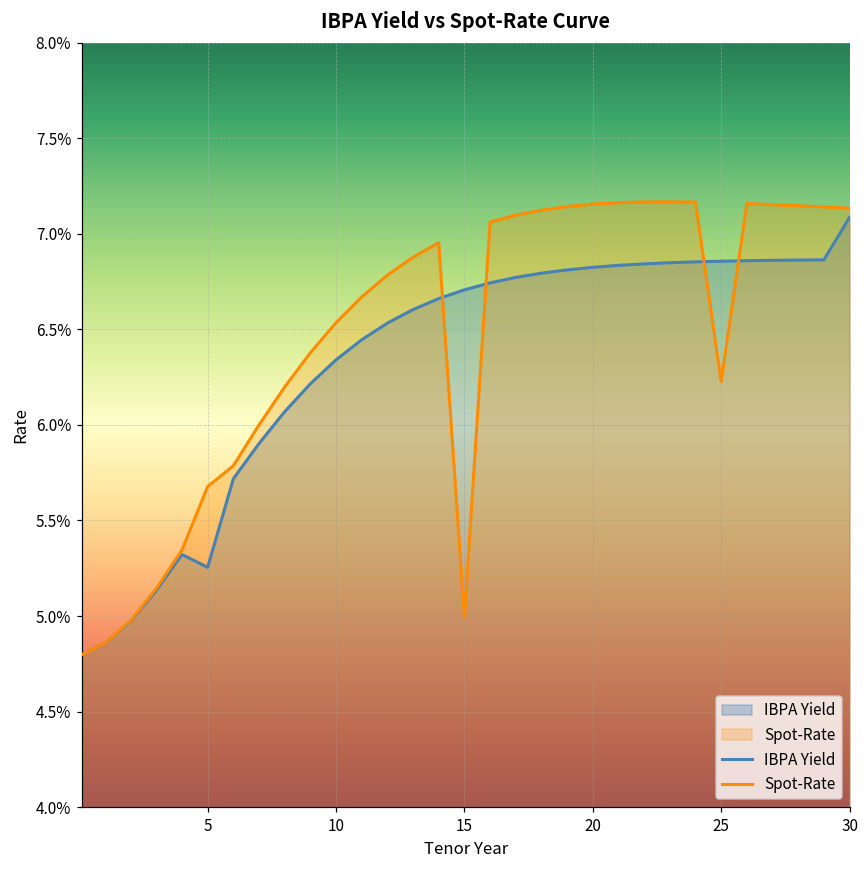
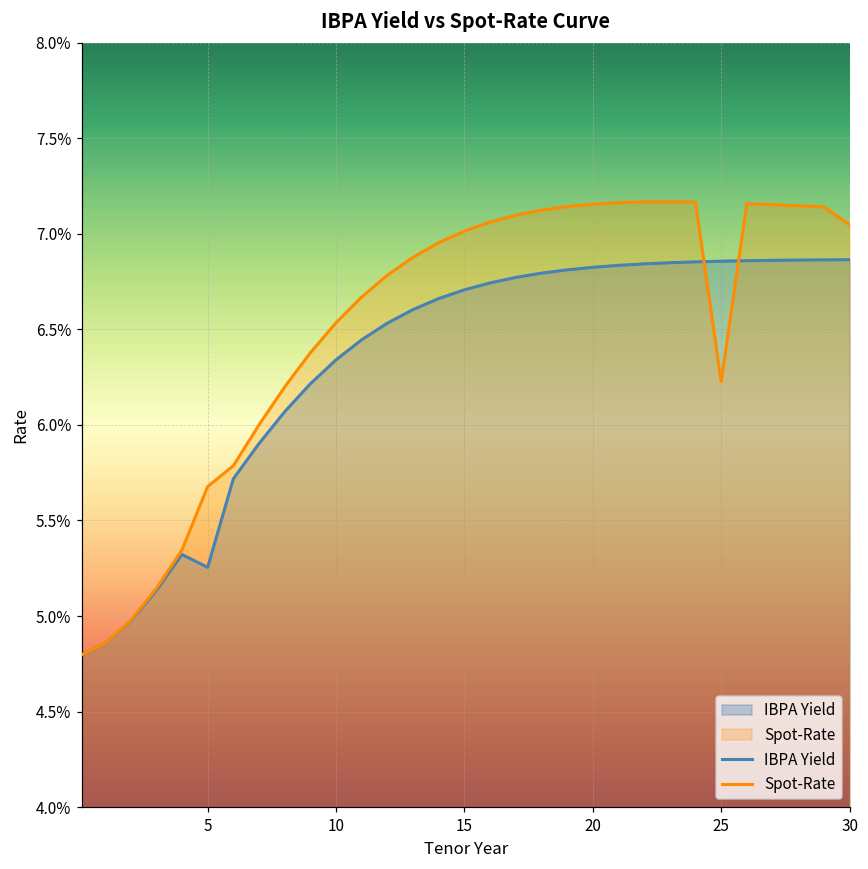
Spot-Rate, 15: 5.00% -> 7.01%
IBPA Yield, 30: 7.09% -> 6.86%
Spot-Rate, 30: 7.13% -> 7.05%
